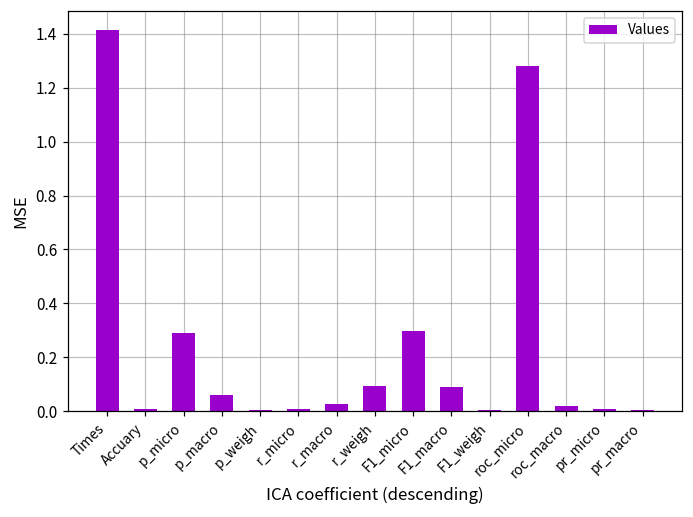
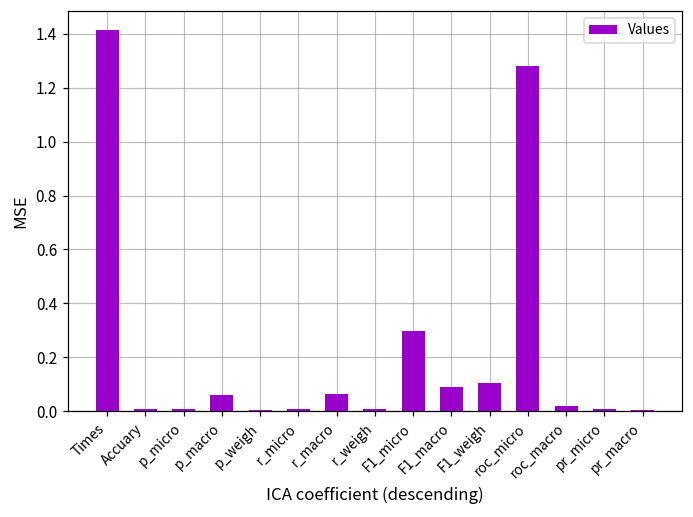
p_micro: 0.29 -> 0.01
r_macro: 0.03 -> 0.06
r_weigh: 0.09 -> 0.01
F1_weigh: 0.00 -> 0.10
